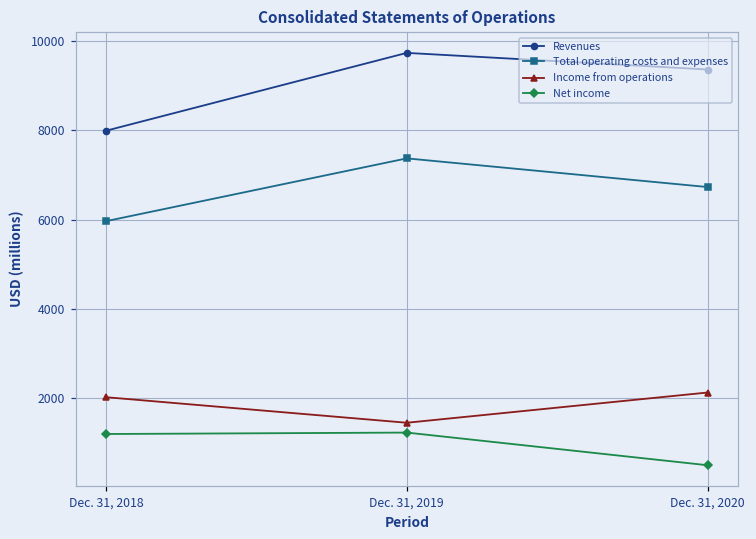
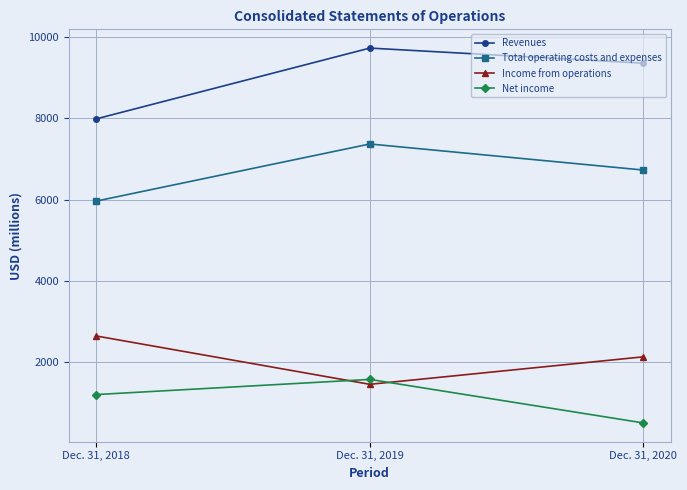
Income from operations, Dec. 31, 2018: 2000 -> 2600
Net income, Dec. 31, 2019: 1200 -> 1600
